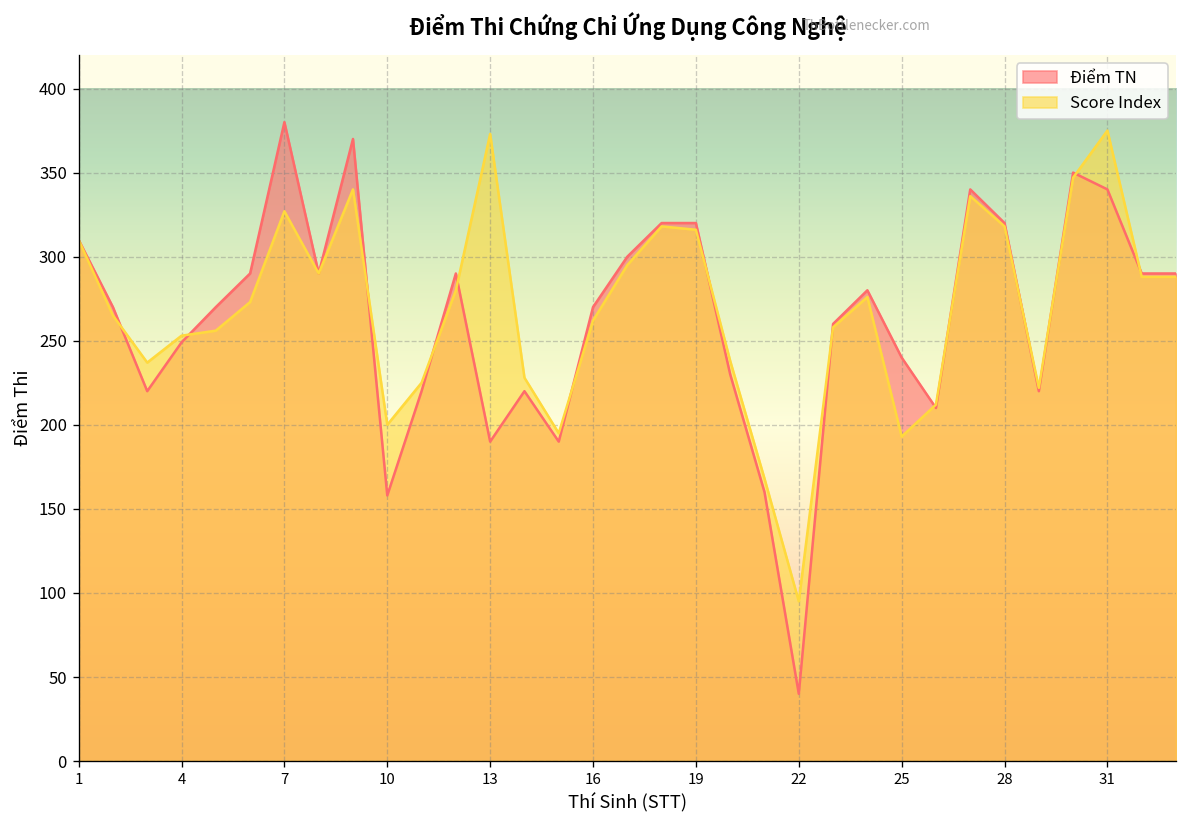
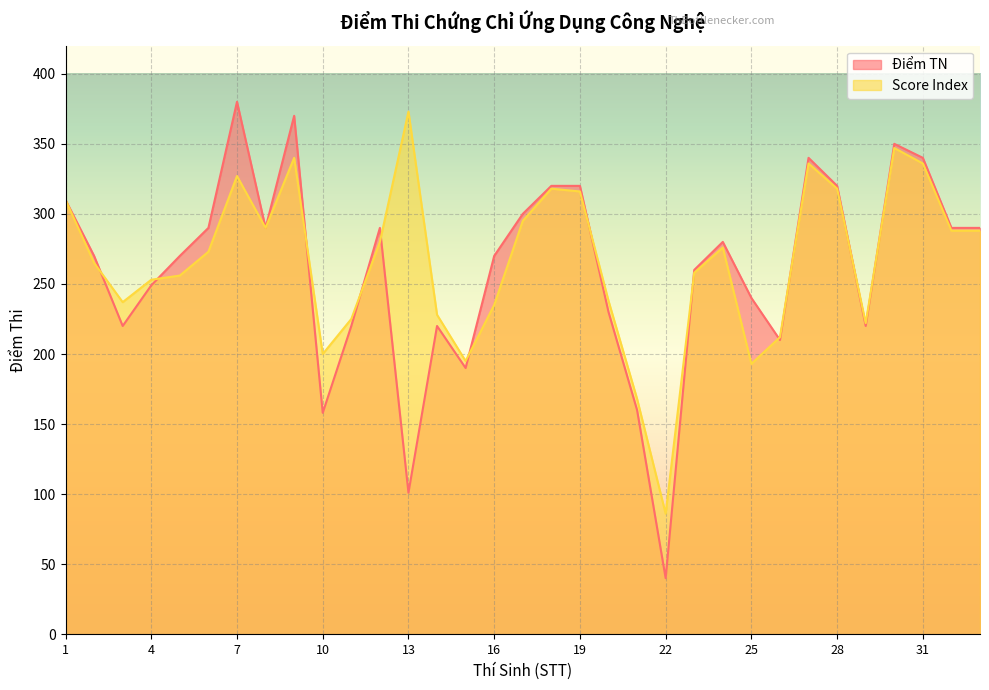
Điểm TN, 13: 190 -> 101
Score Index, 16: 262 -> 235
Score Index, 22: 95 -> 86
Score Index, 31: 375 -> 336
